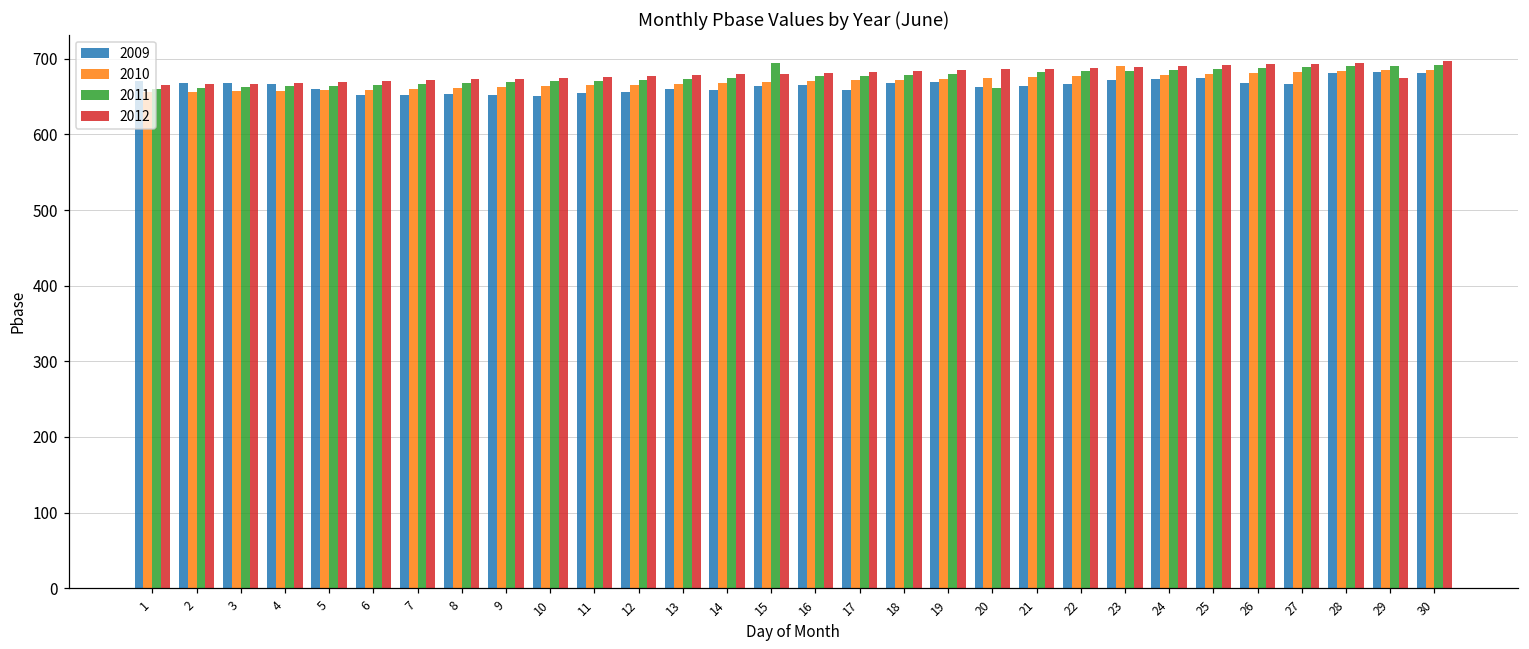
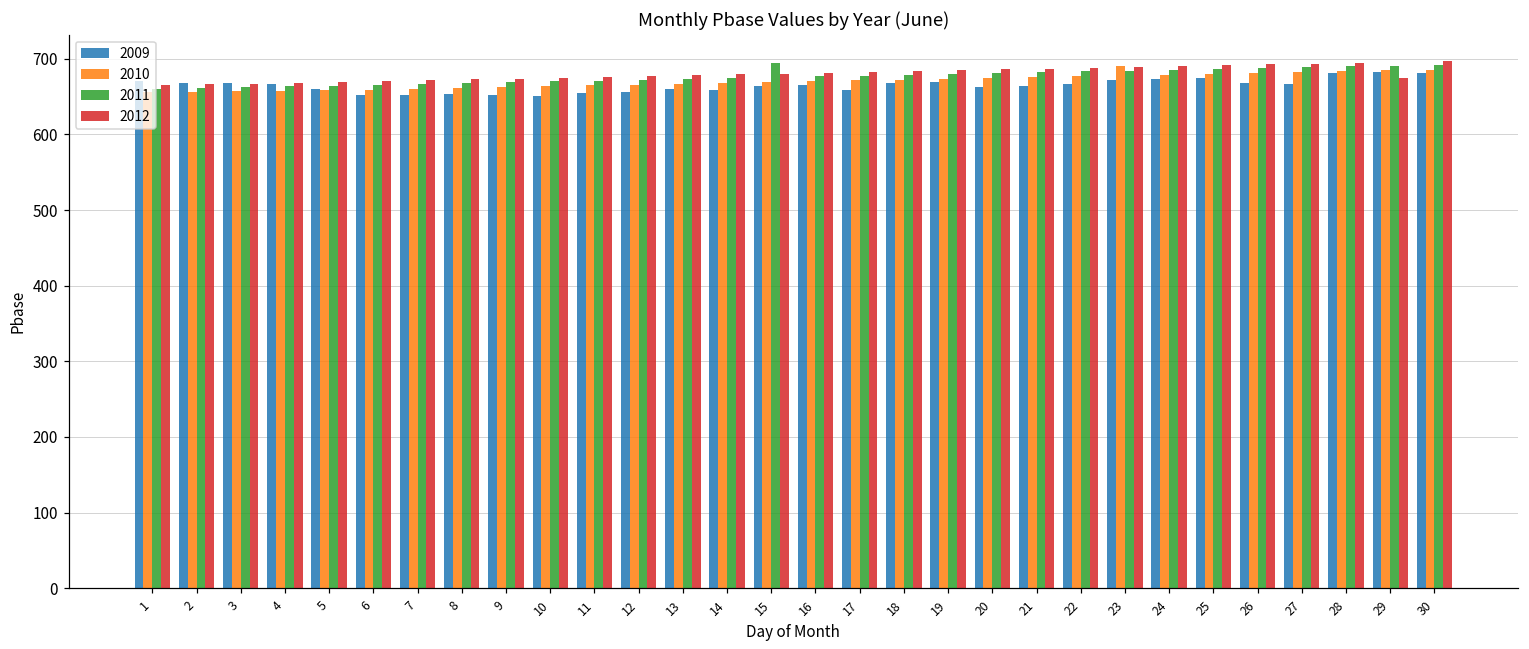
2011, 20: 660 -> 680
